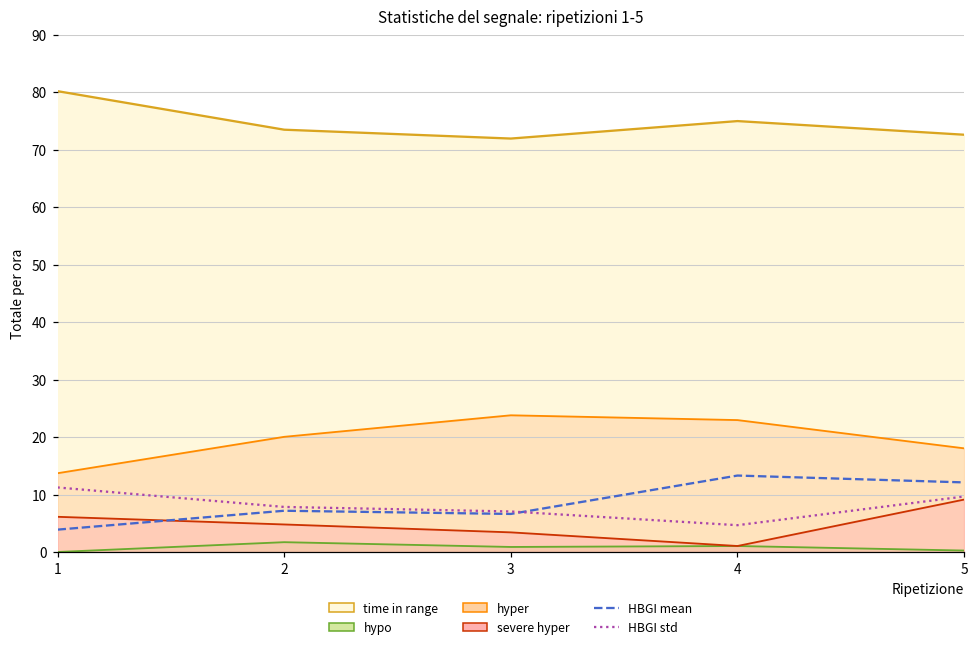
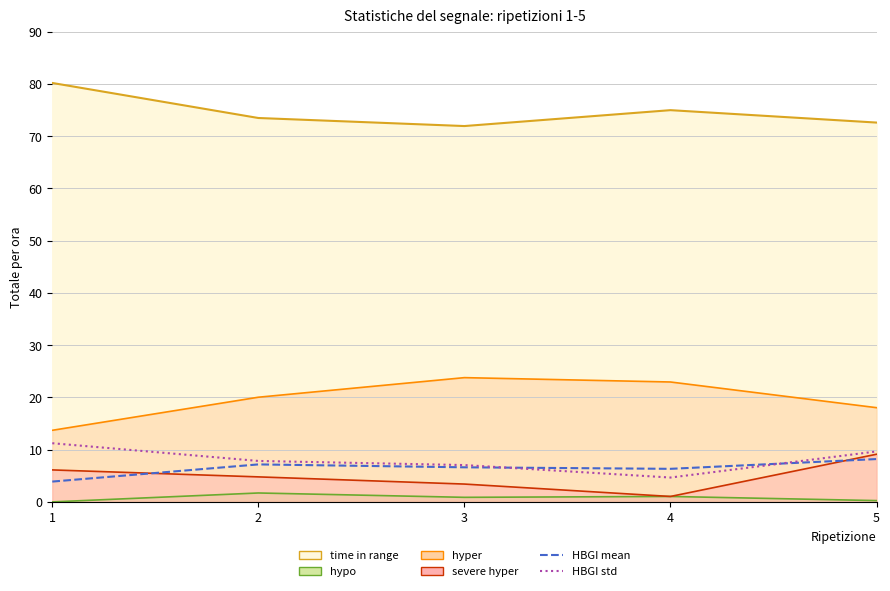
HBGI mean, 4: 13 -> 6
HBGI mean, 5: 12 -> 8
